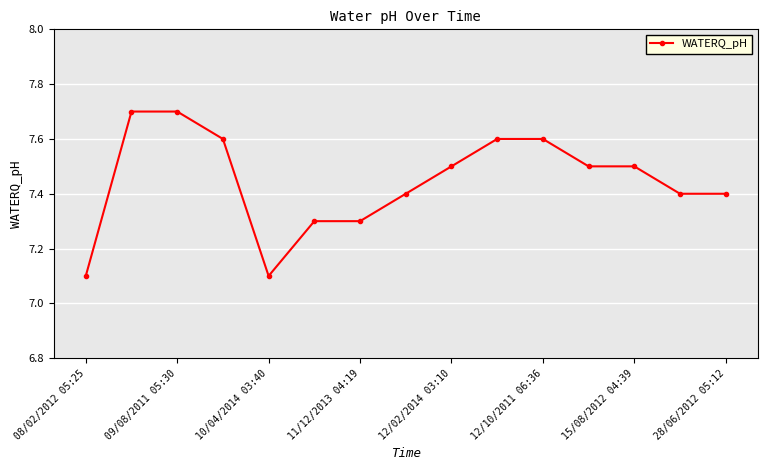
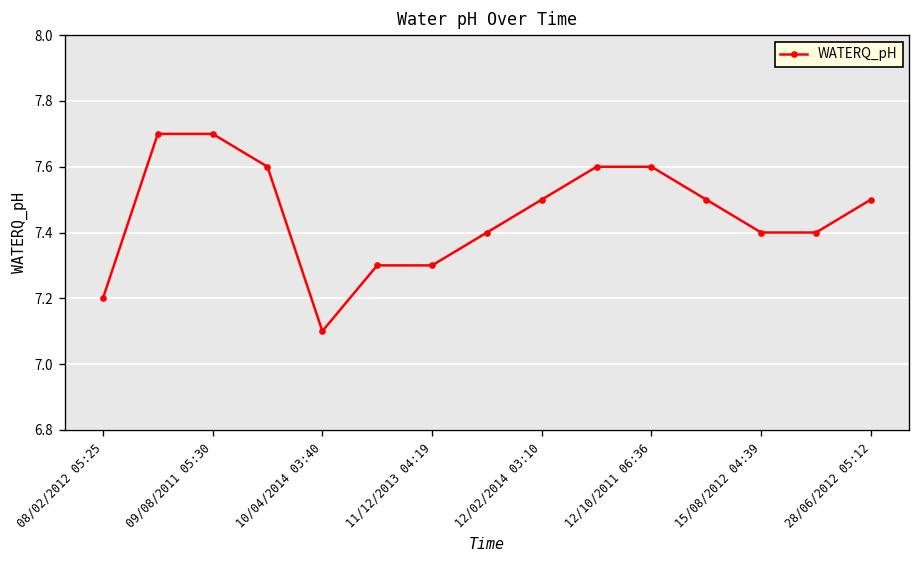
08/02/2012 05:25: 7.1 -> 7.2
15/08/2012 04:39: 7.5 -> 7.4
28/06/2012 05:12: 7.4 -> 7.5
